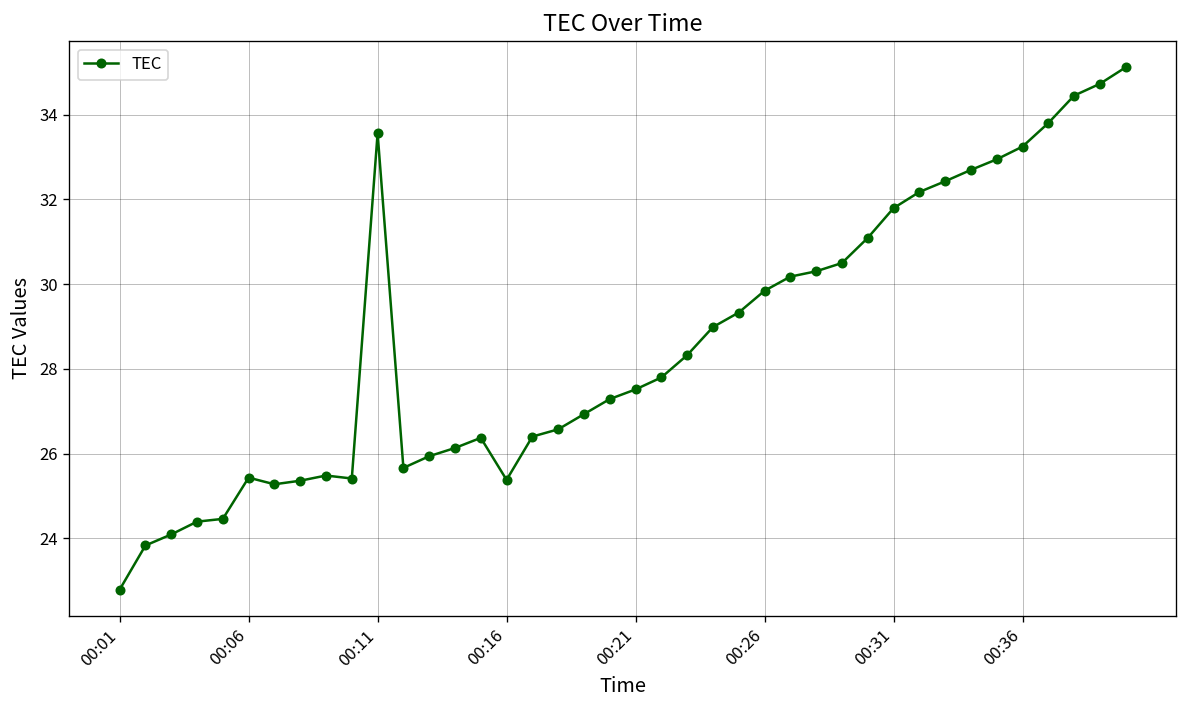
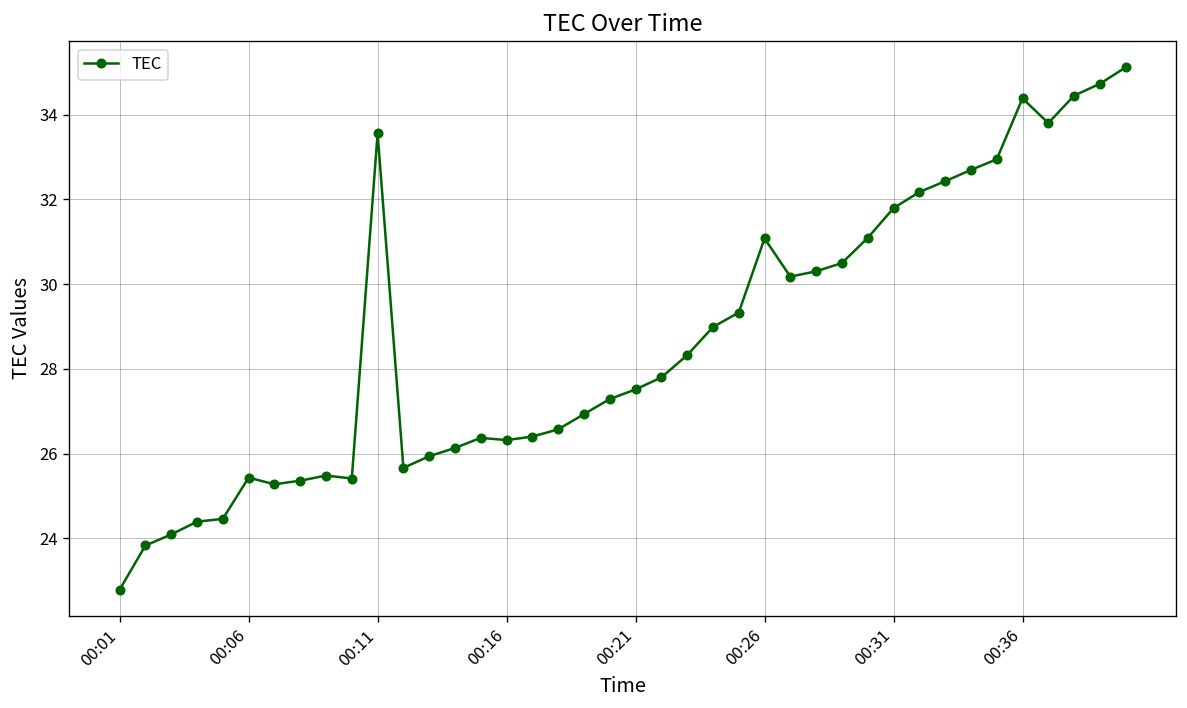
00:16: 25.4 -> 26.3
00:26: 29.8 -> 31.1
00:36: 33.2 -> 34.4
